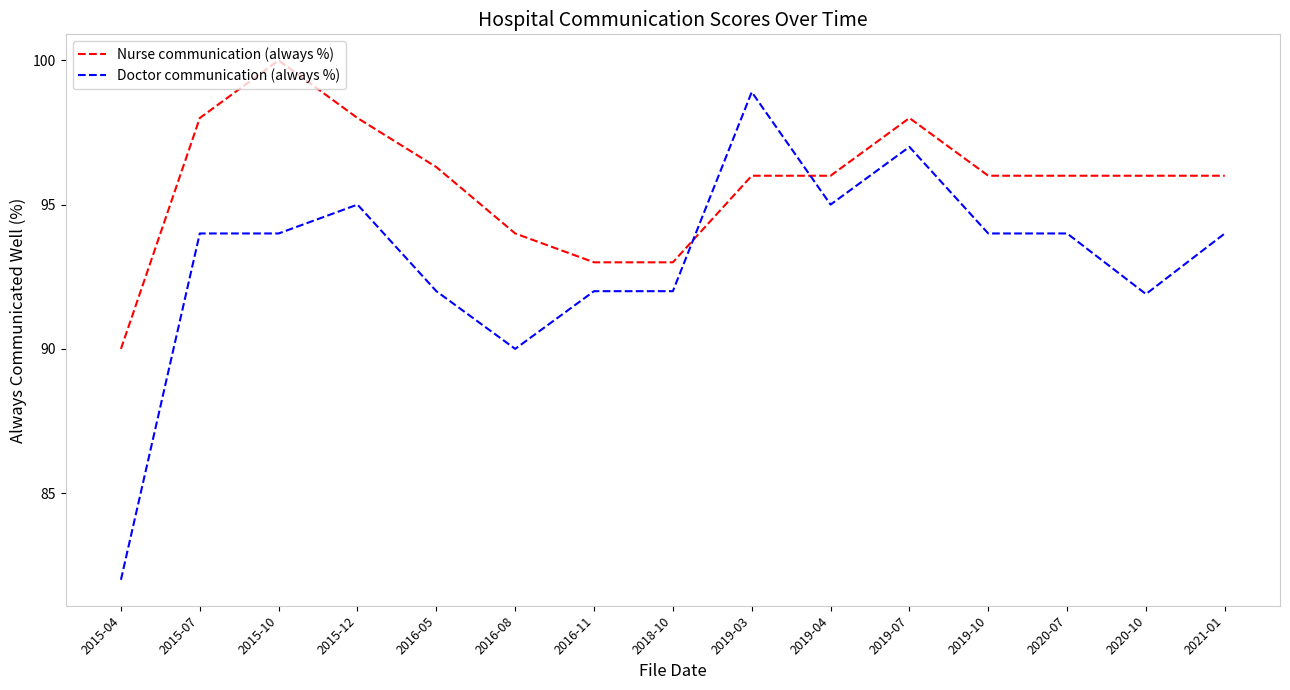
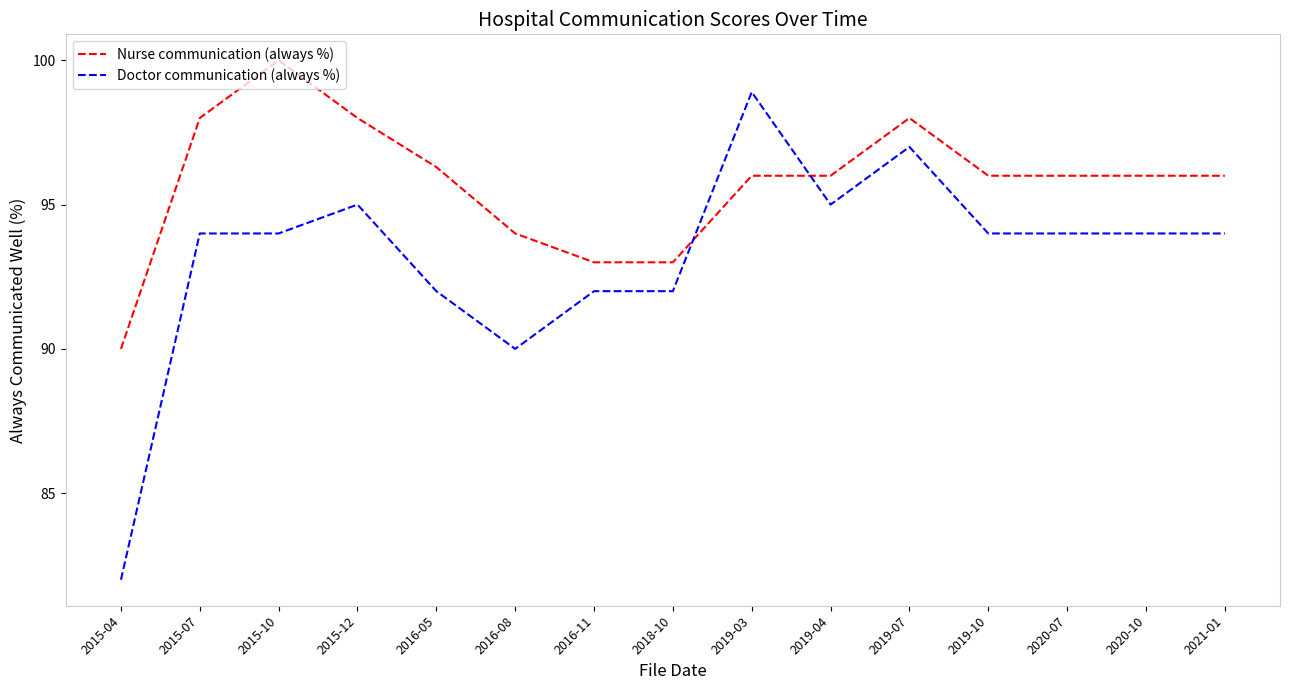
Doctor communication (always %), 2020-10: 91.9 -> 94.0
